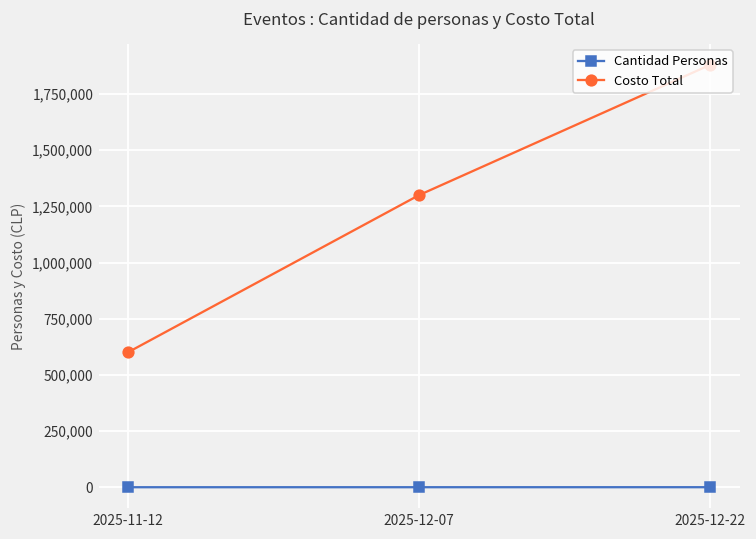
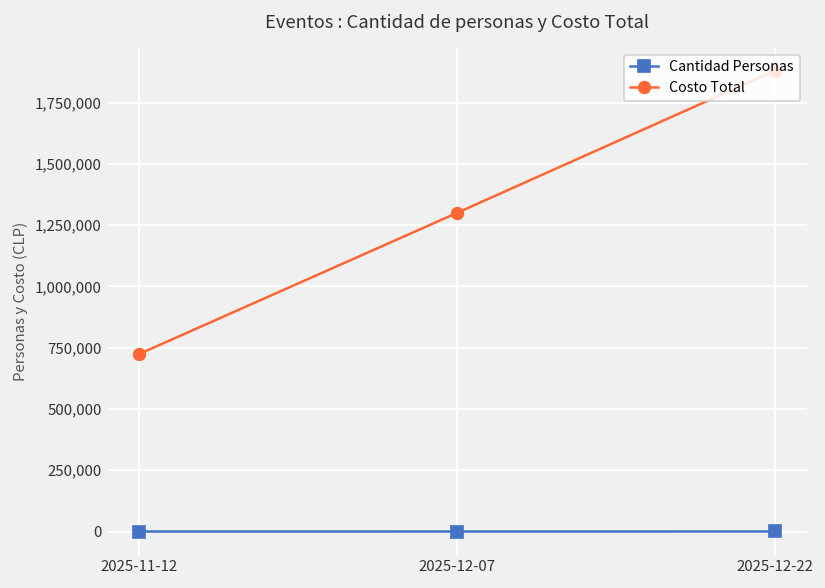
Costo Total, 2025-11-12: 600,000 -> 720,000
